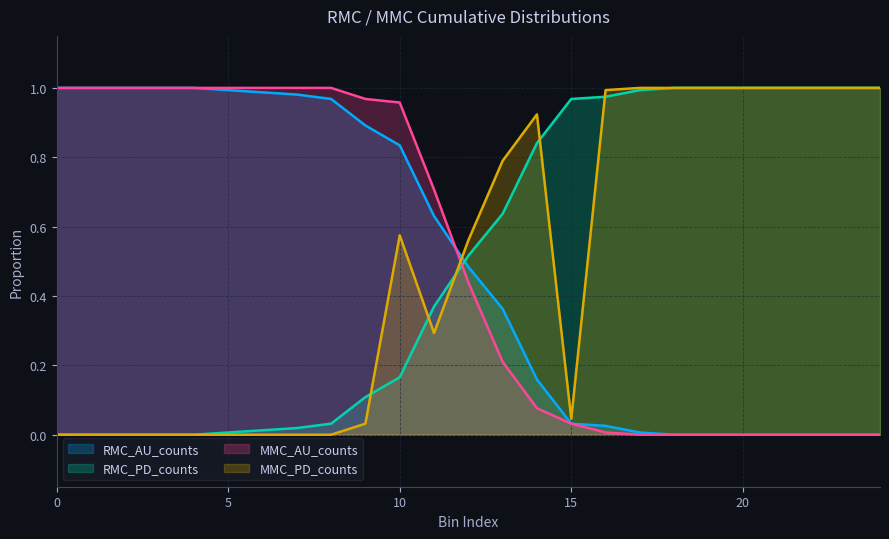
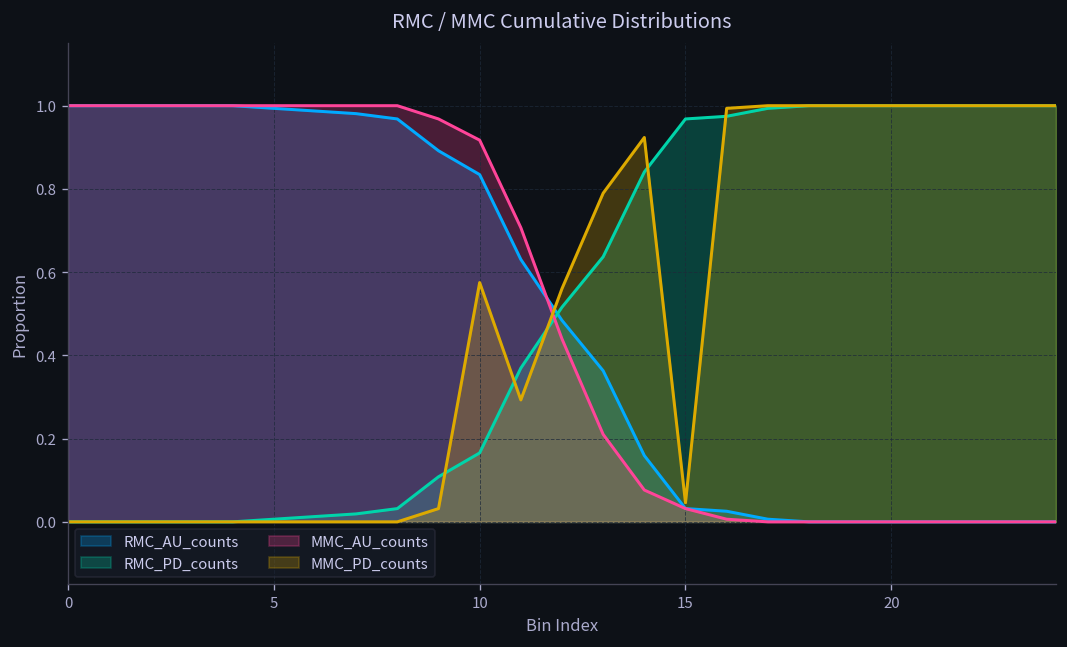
MMC_AU_counts, 10: 0.96 -> 0.92
